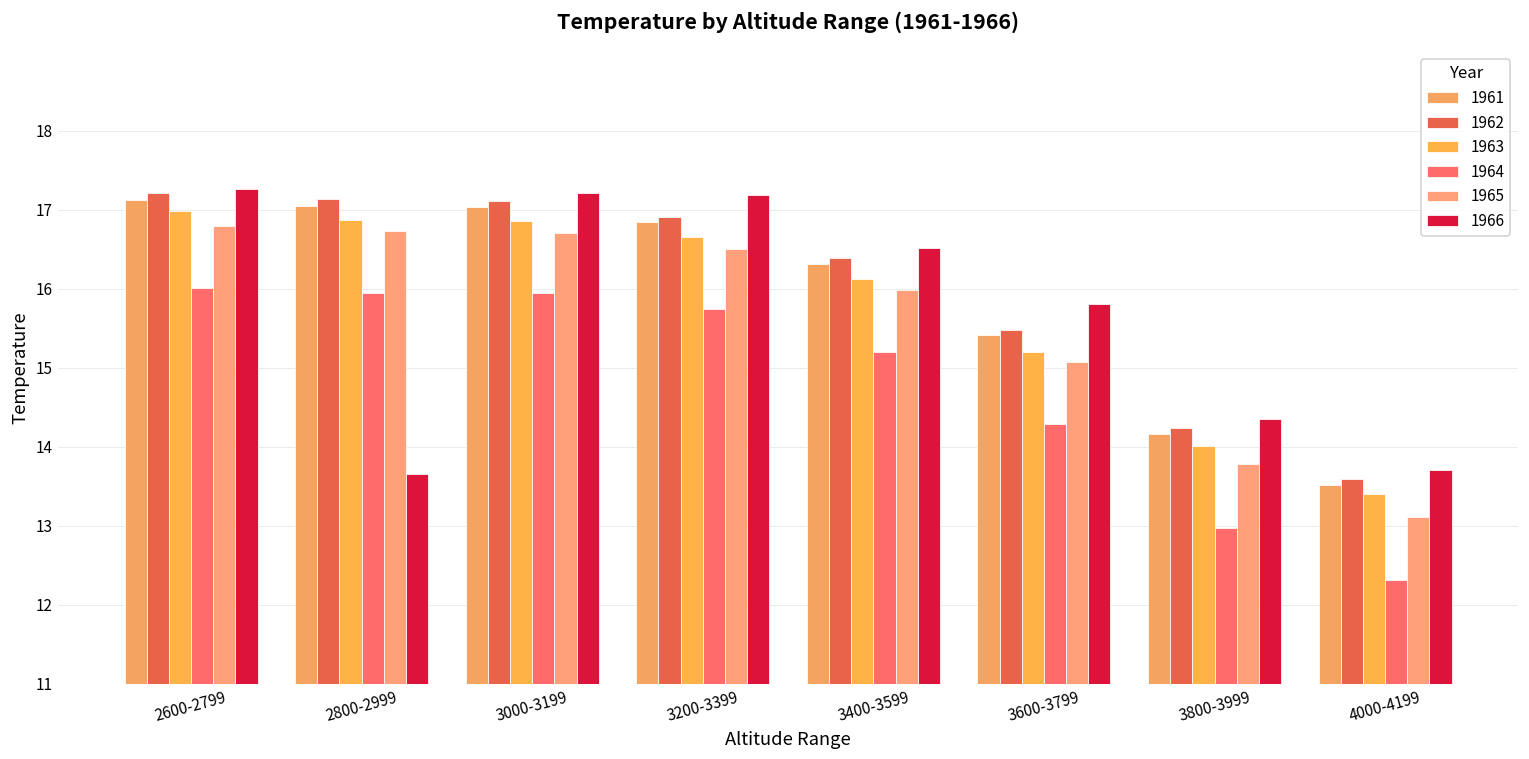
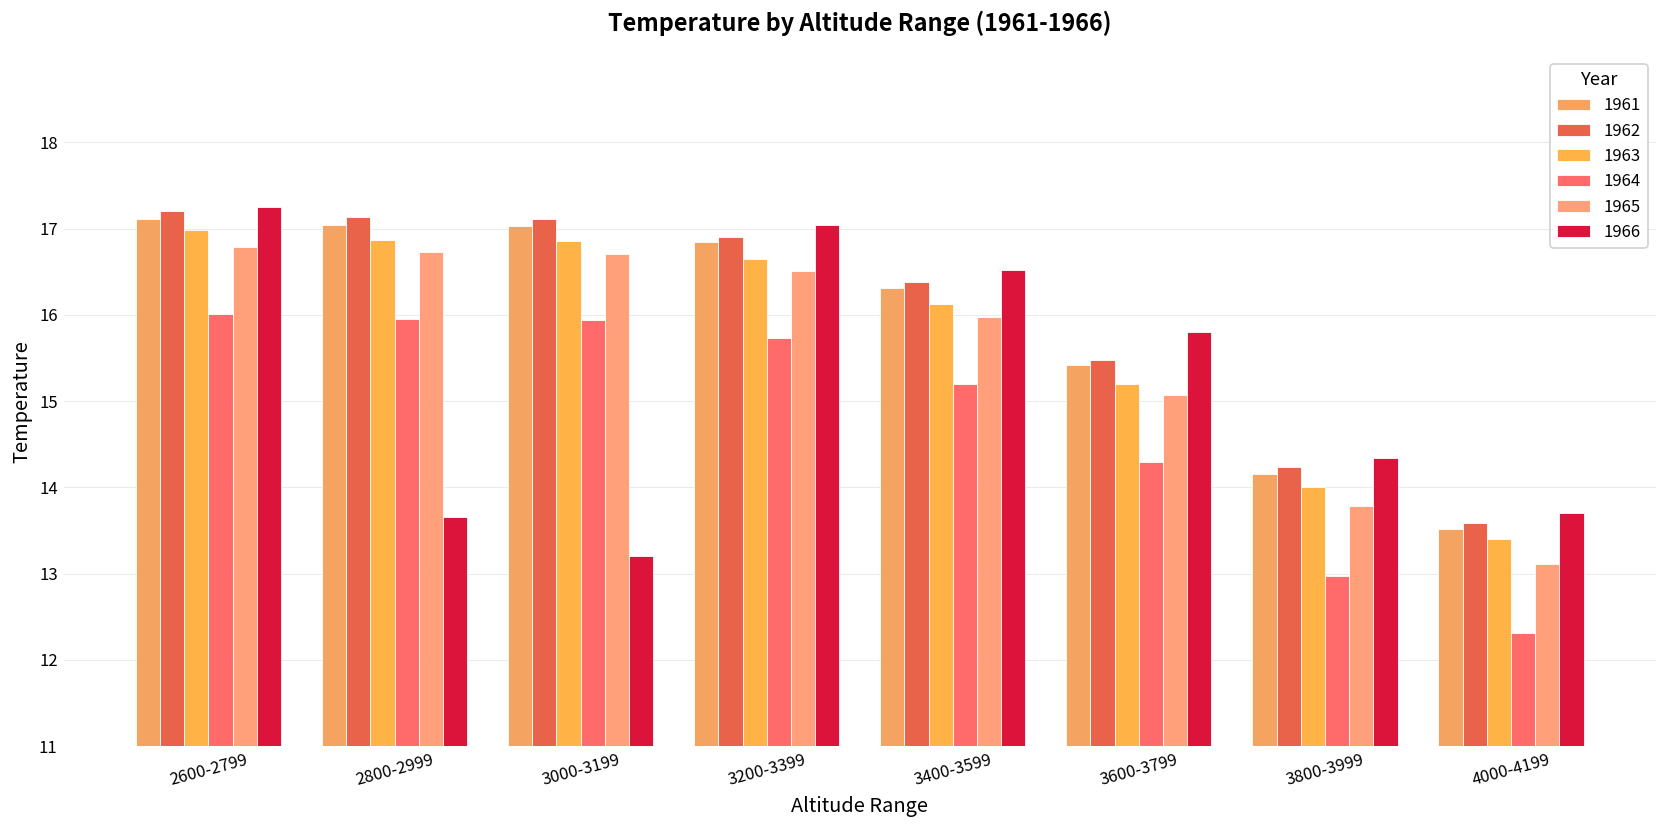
1966, 3000-3199: 17.2 -> 13.2
1966, 3200-3399: 17.2 -> 17.0
